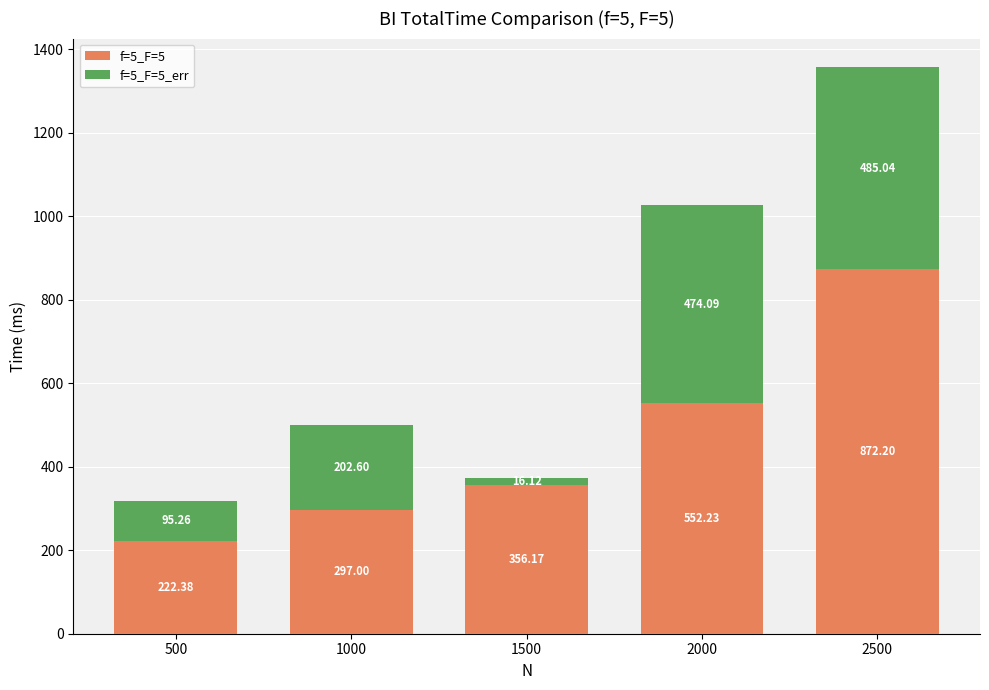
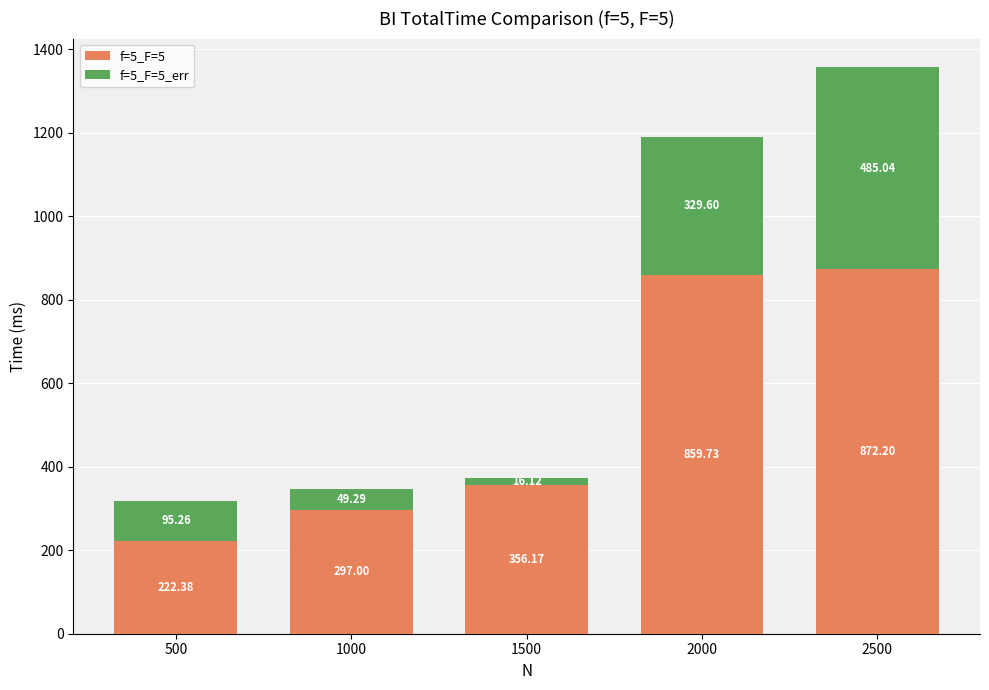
f=5_F=5_err, 1000: 202.60 -> 49.29
f=5_F=5, 2000: 552.23 -> 859.73
f=5_F=5_err, 2000: 474.09 -> 329.60
